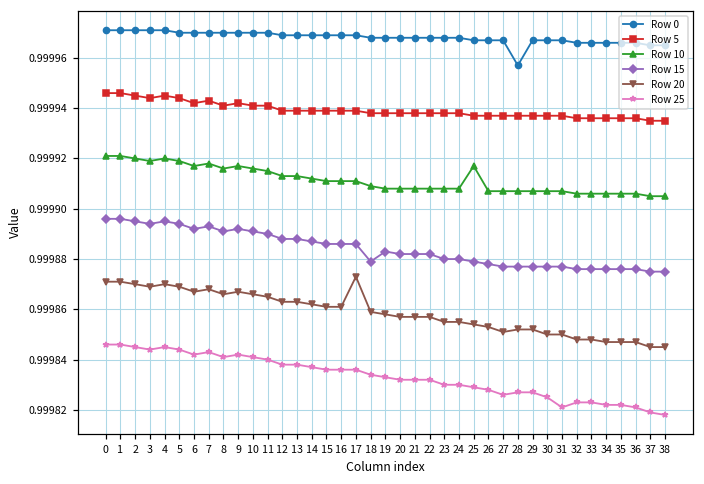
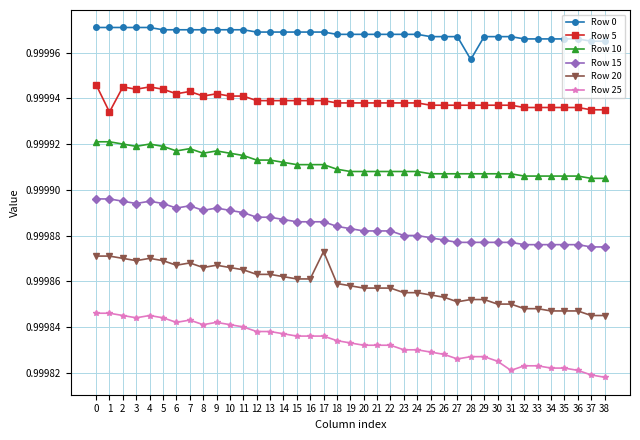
Row 5, 1: 0.999946 -> 0.999934
Row 15, 18: 0.999879 -> 0.999884
Row 10, 25: 0.999917 -> 0.999907
